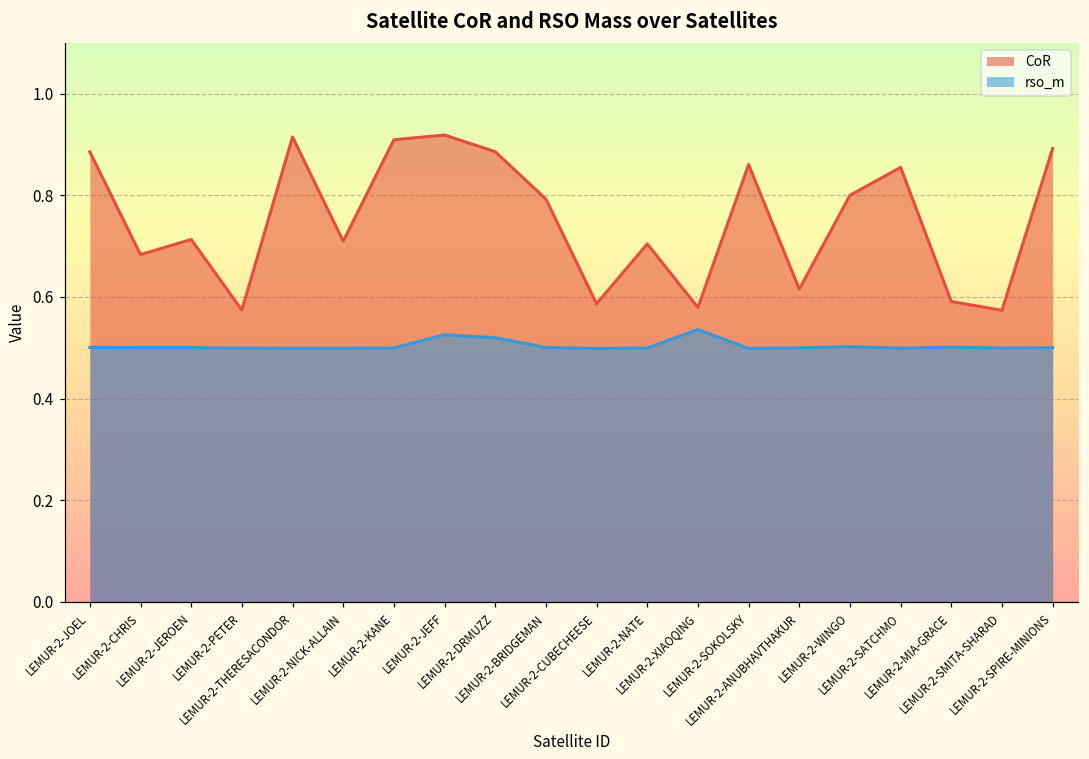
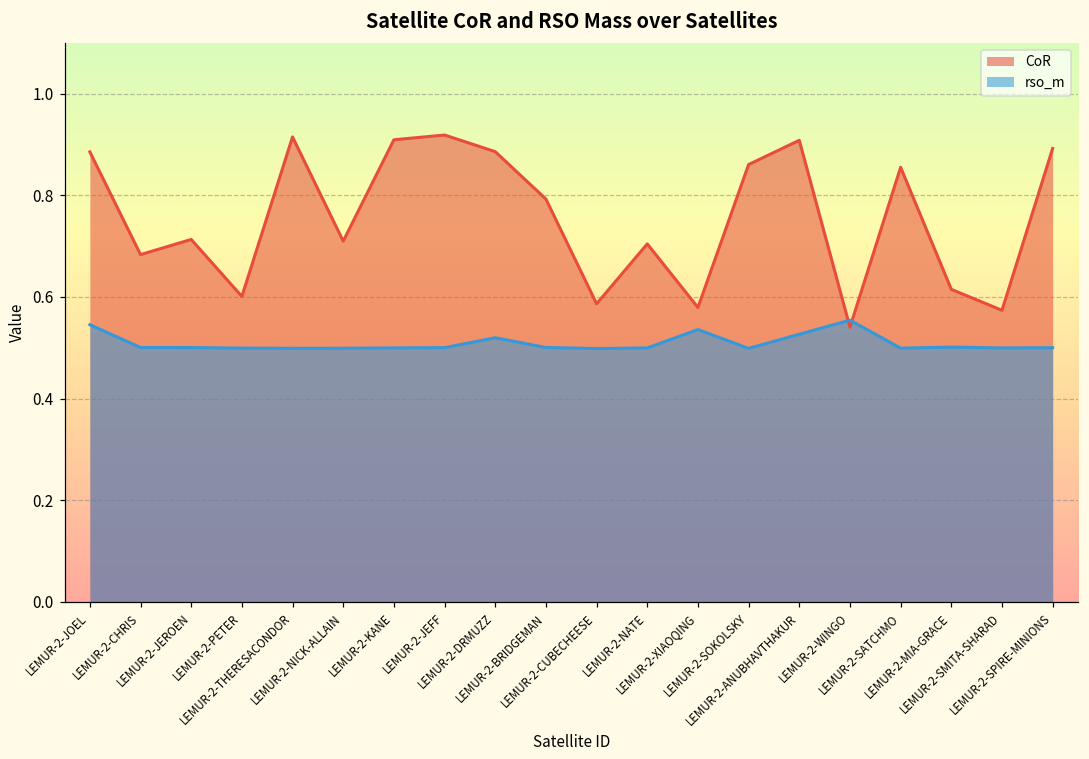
rso_m, LEMUR-2-JOEL: 0.50 -> 0.55
CoR, LEMUR-2-PETER: 0.57 -> 0.60
rso_m, LEMUR-2-JEFF: 0.53 -> 0.50
CoR, LEMUR-2-ANUBHAVTHAKUR: 0.62 -> 0.91
rso_m, LEMUR-2-ANUBHAVTHAKUR: 0.50 -> 0.53
CoR, LEMUR-2-WINGO: 0.80 -> 0.54
rso_m, LEMUR-2-WINGO: 0.50 -> 0.55
CoR, LEMUR-2-MIA-GRACE: 0.59 -> 0.61
